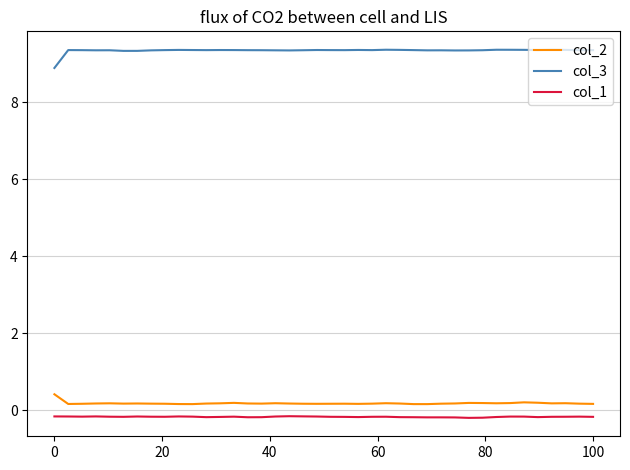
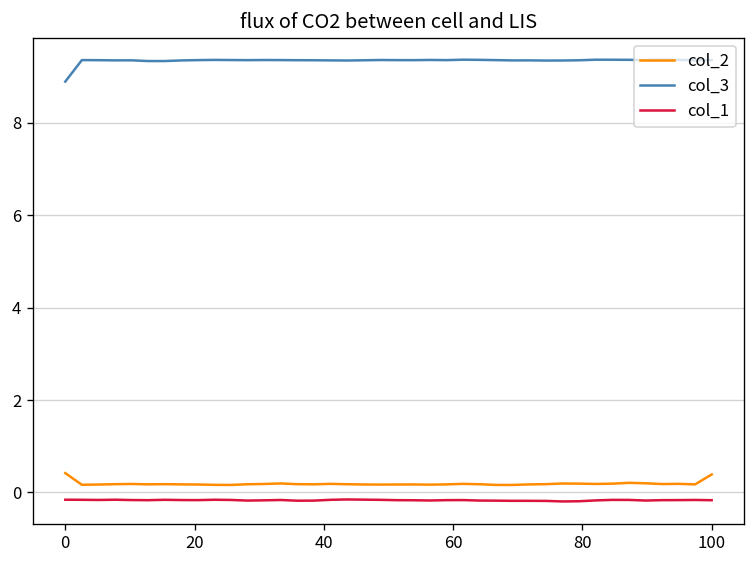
col_2, 100: 0.2 -> 0.4
